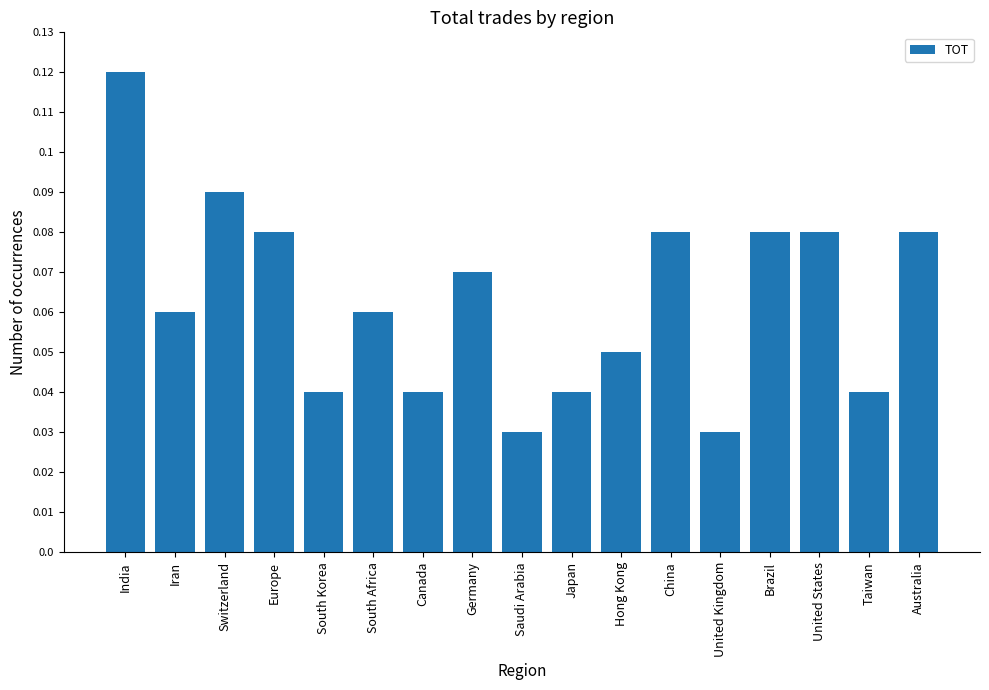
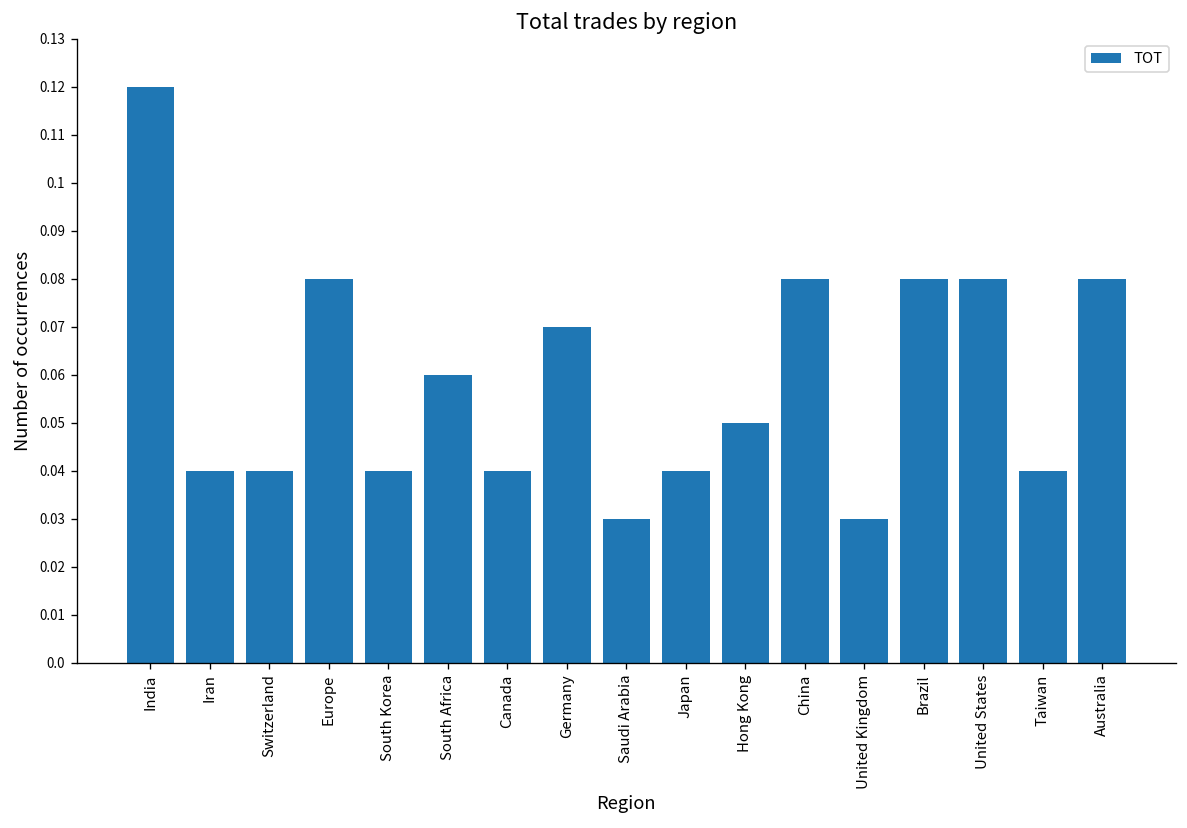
Iran: 0.06 -> 0.04
Switzerland: 0.09 -> 0.04
